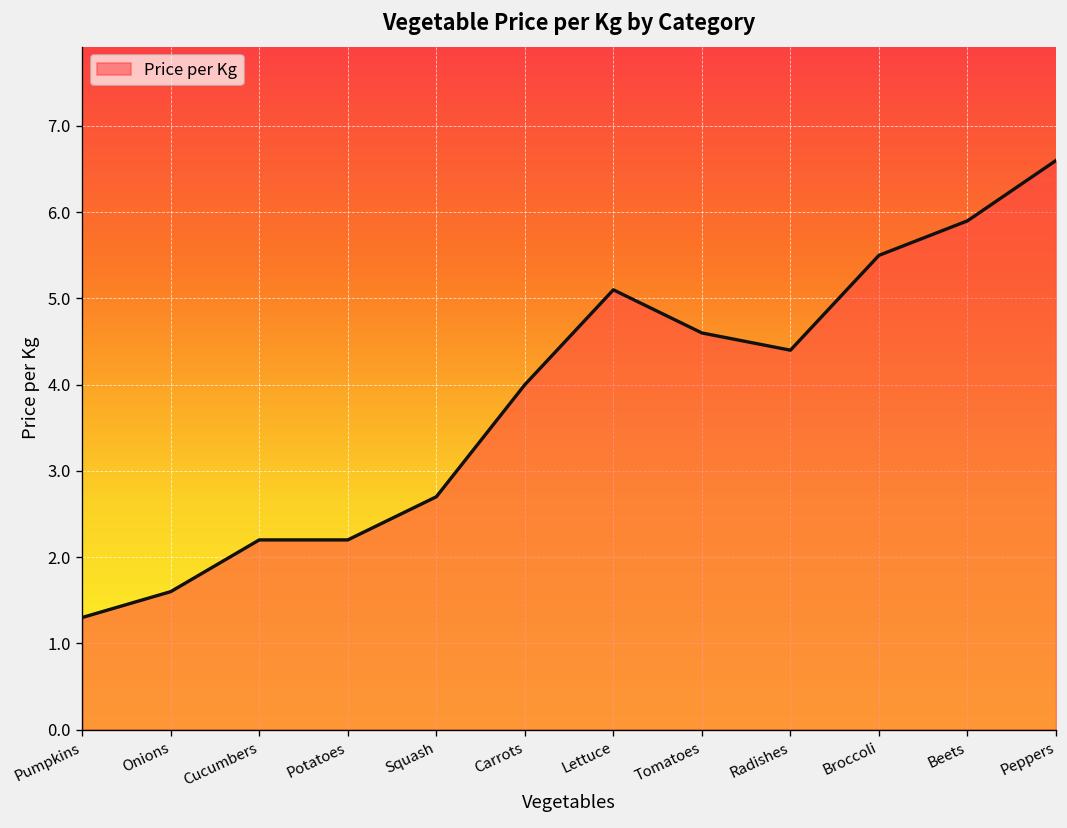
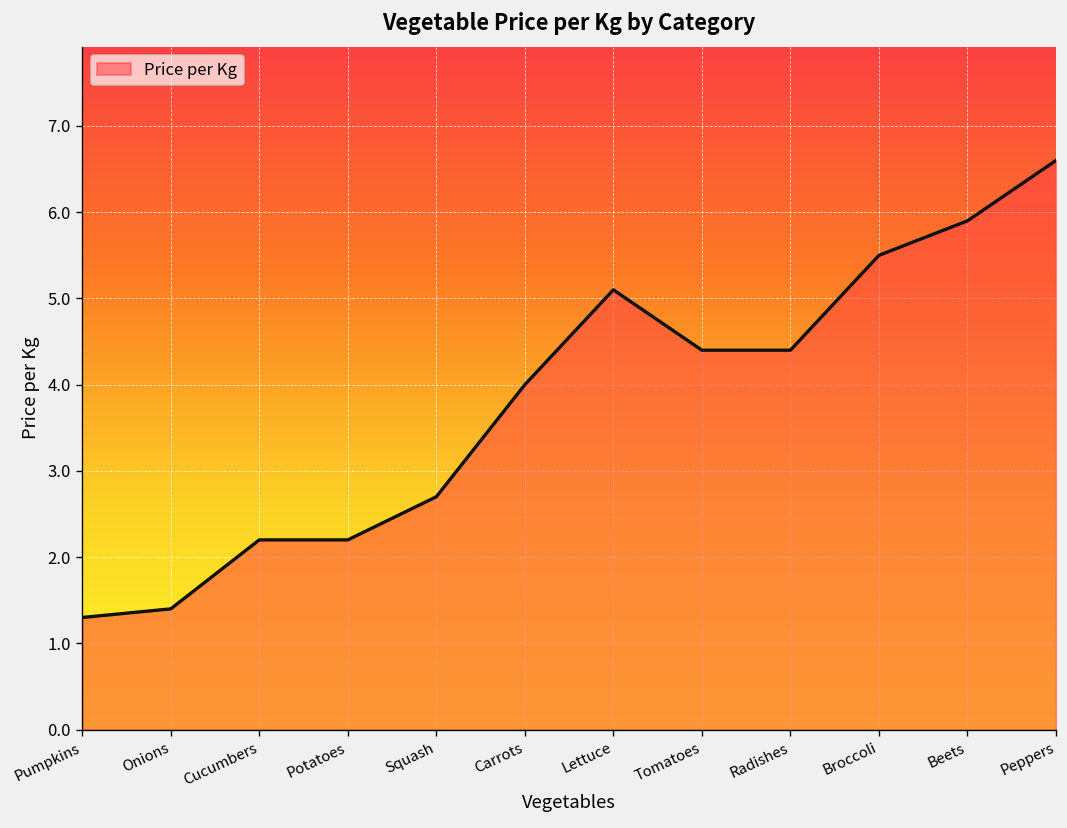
Onions: 1.6 -> 1.4
Tomatoes: 4.6 -> 4.4
